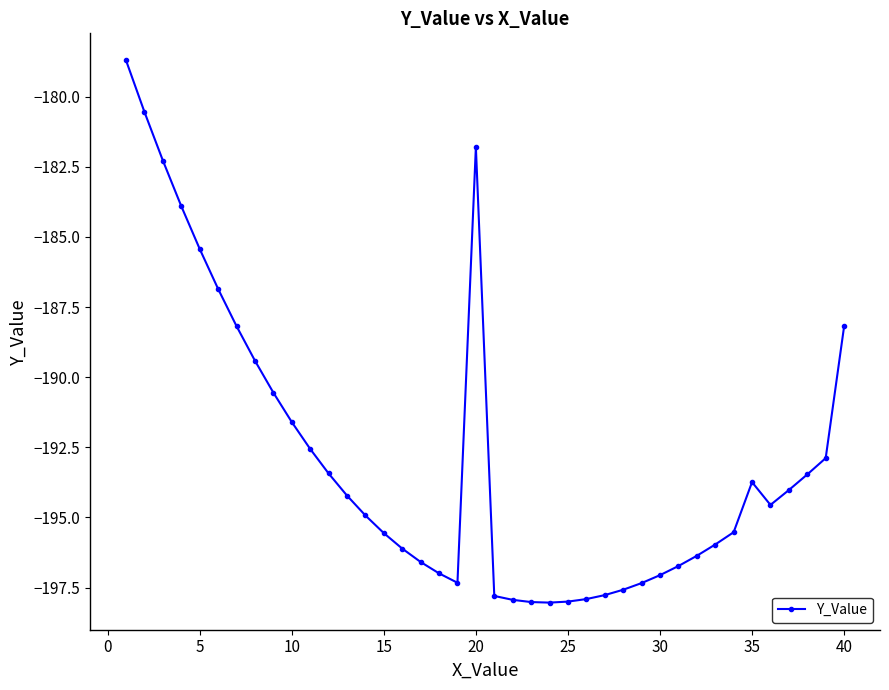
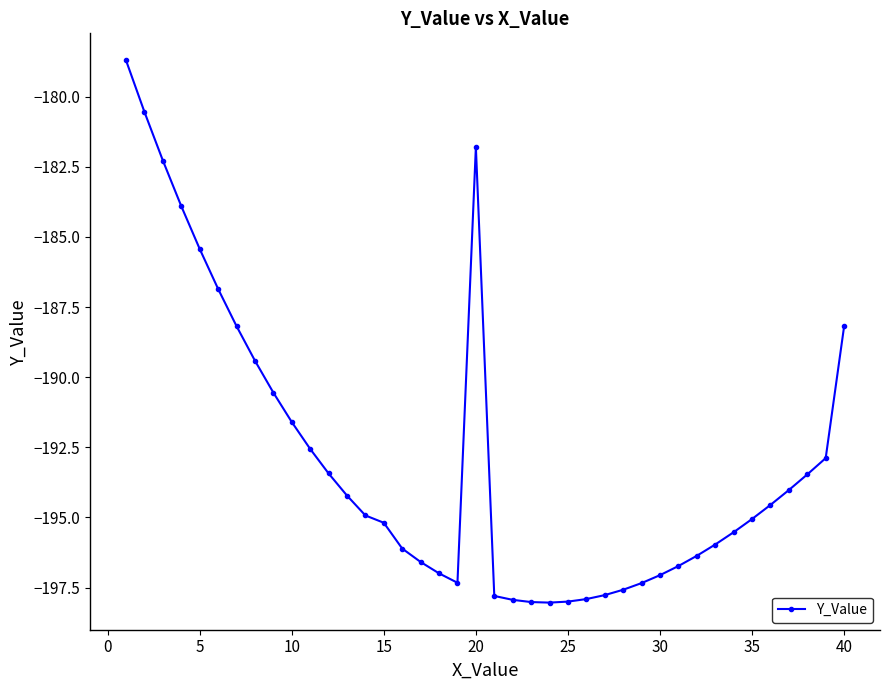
15: -195.6 -> -195.2
35: -193.7 -> -195.1
